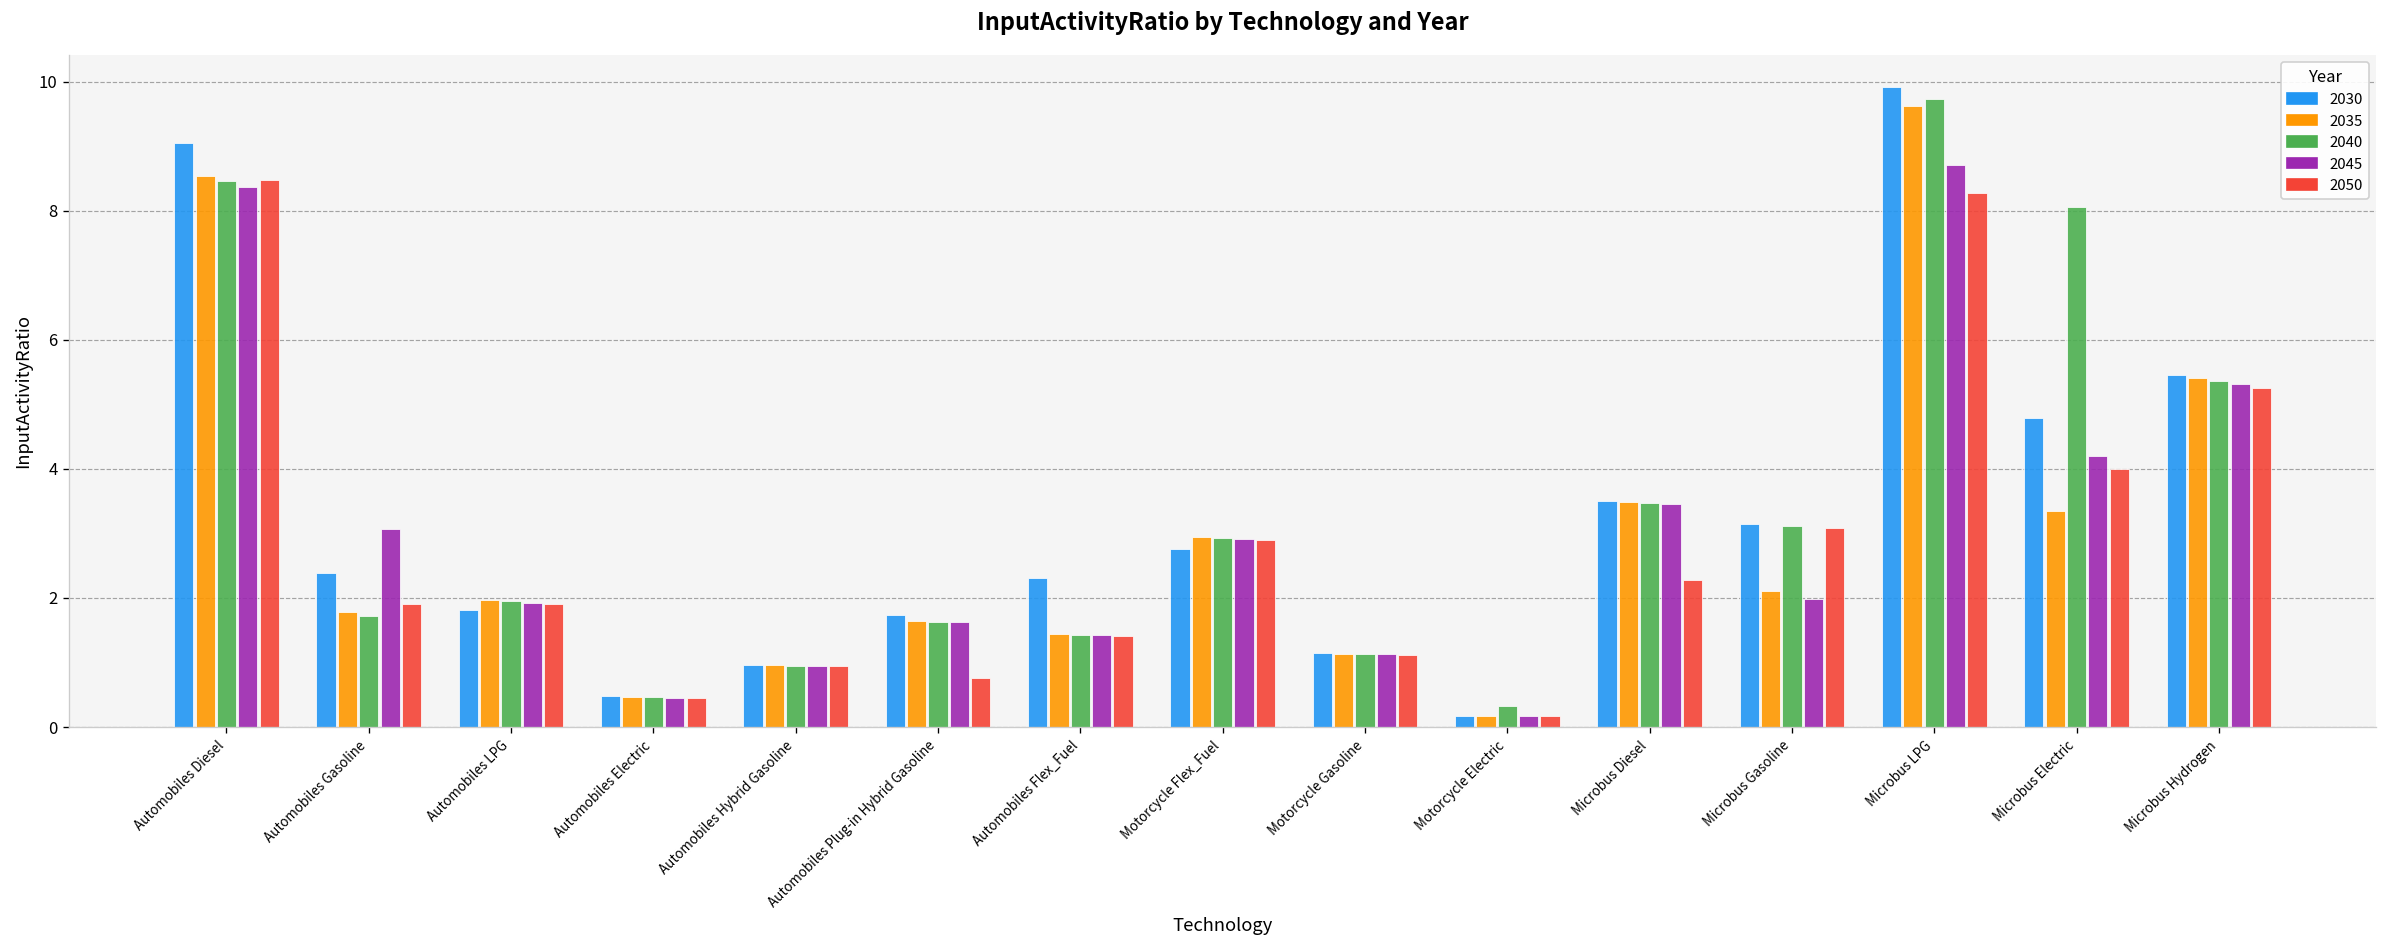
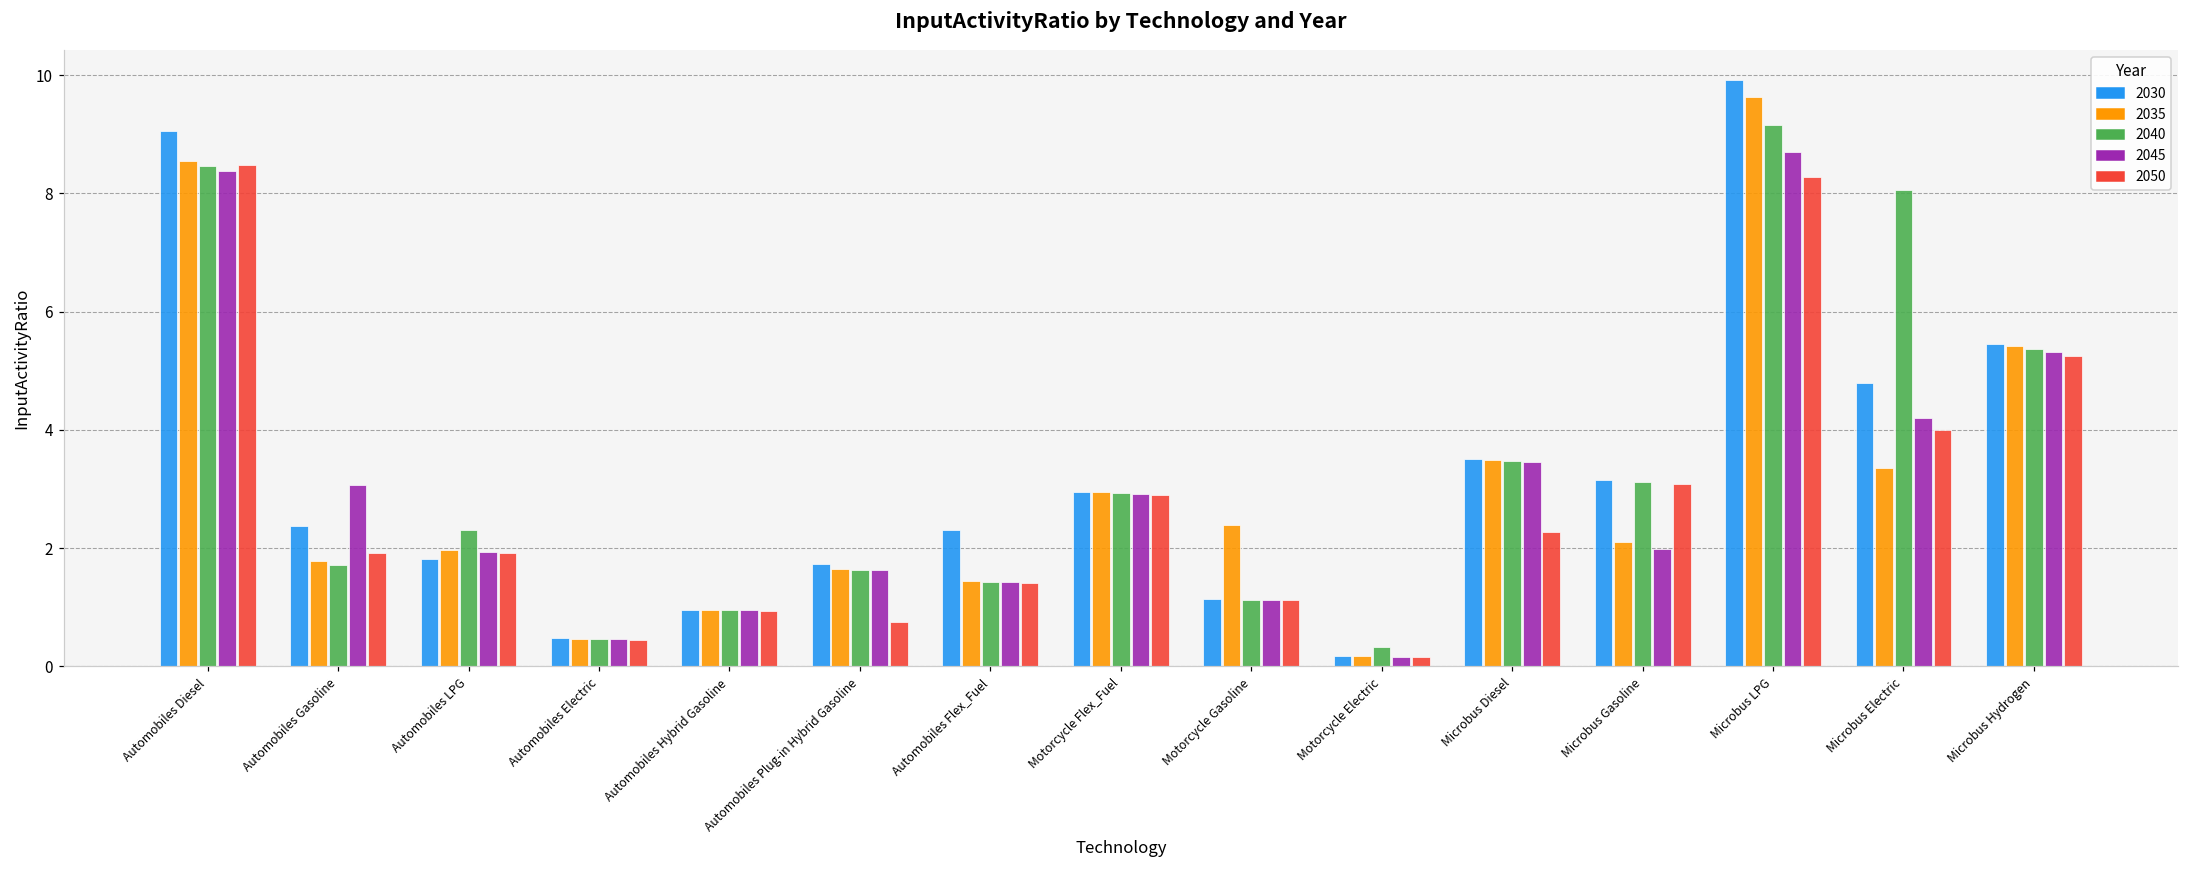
2040, Automobiles LPG: 1.9 -> 2.3
2030, Motorcycle Flex_Fuel: 2.8 -> 3.0
2035, Motorcycle Gasoline: 1.1 -> 2.4
2040, Microbus LPG: 9.7 -> 9.2
